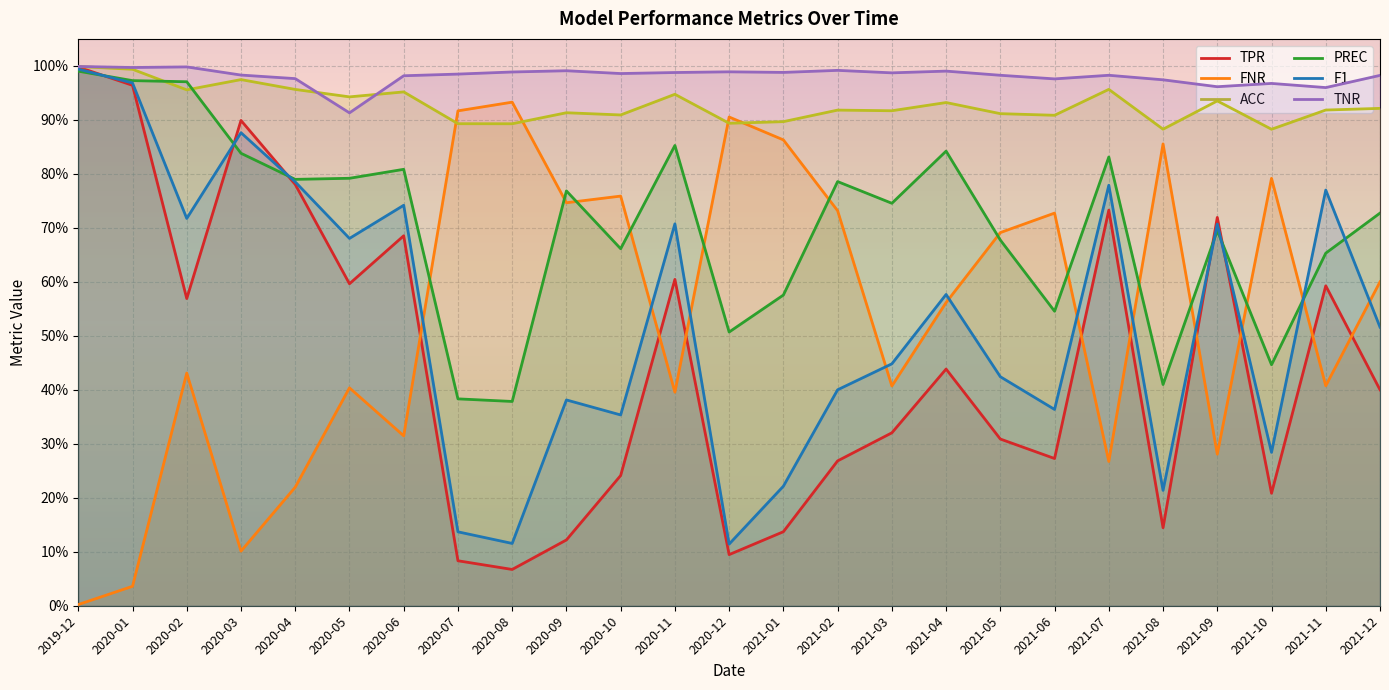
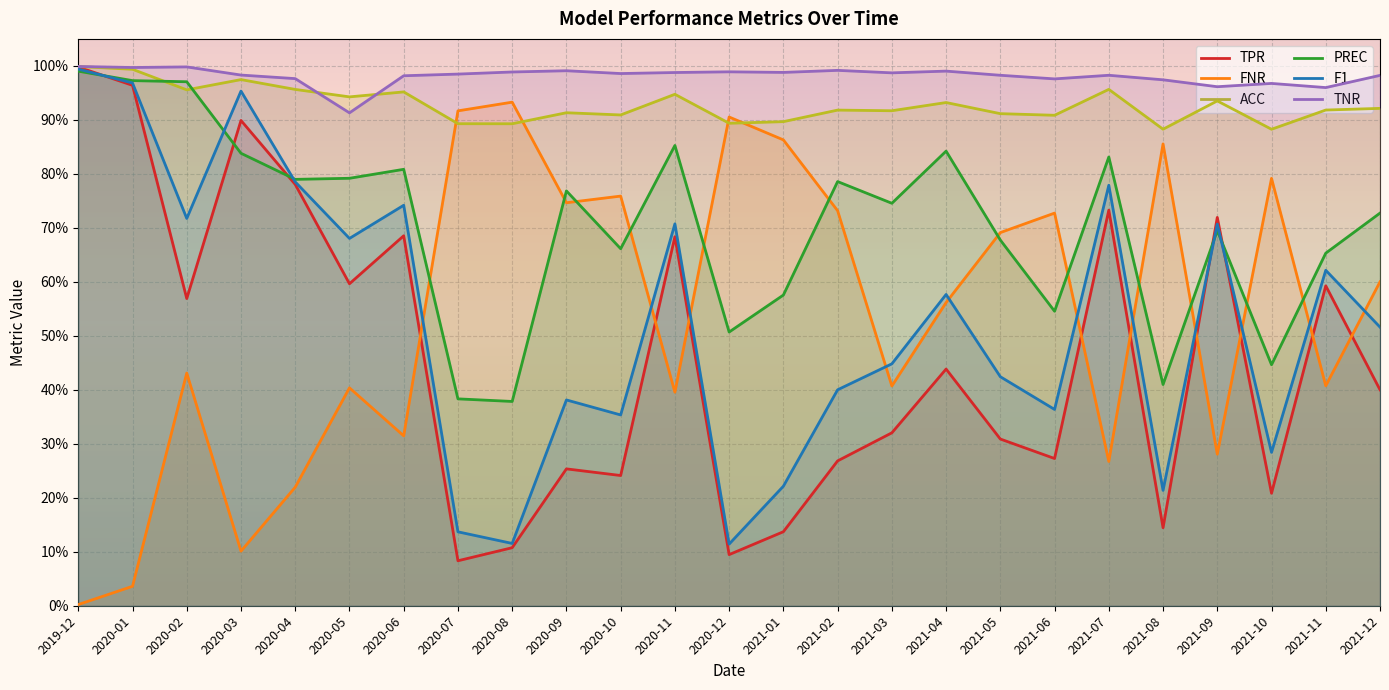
F1, 2020-03: 88% -> 95%
TPR, 2020-08: 7% -> 11%
TPR, 2020-09: 12% -> 25%
TPR, 2020-11: 60% -> 68%
F1, 2021-11: 77% -> 62%
